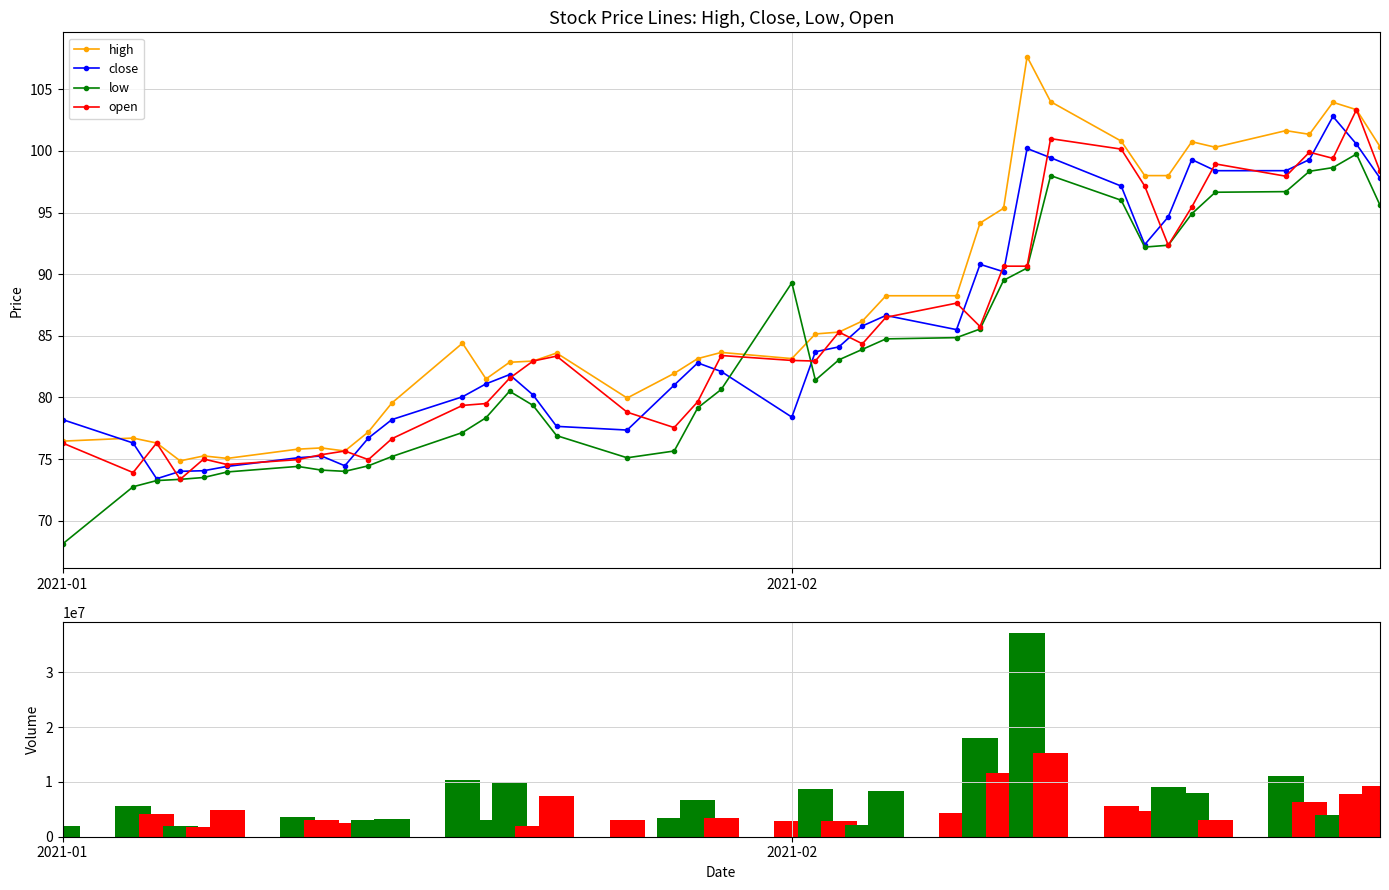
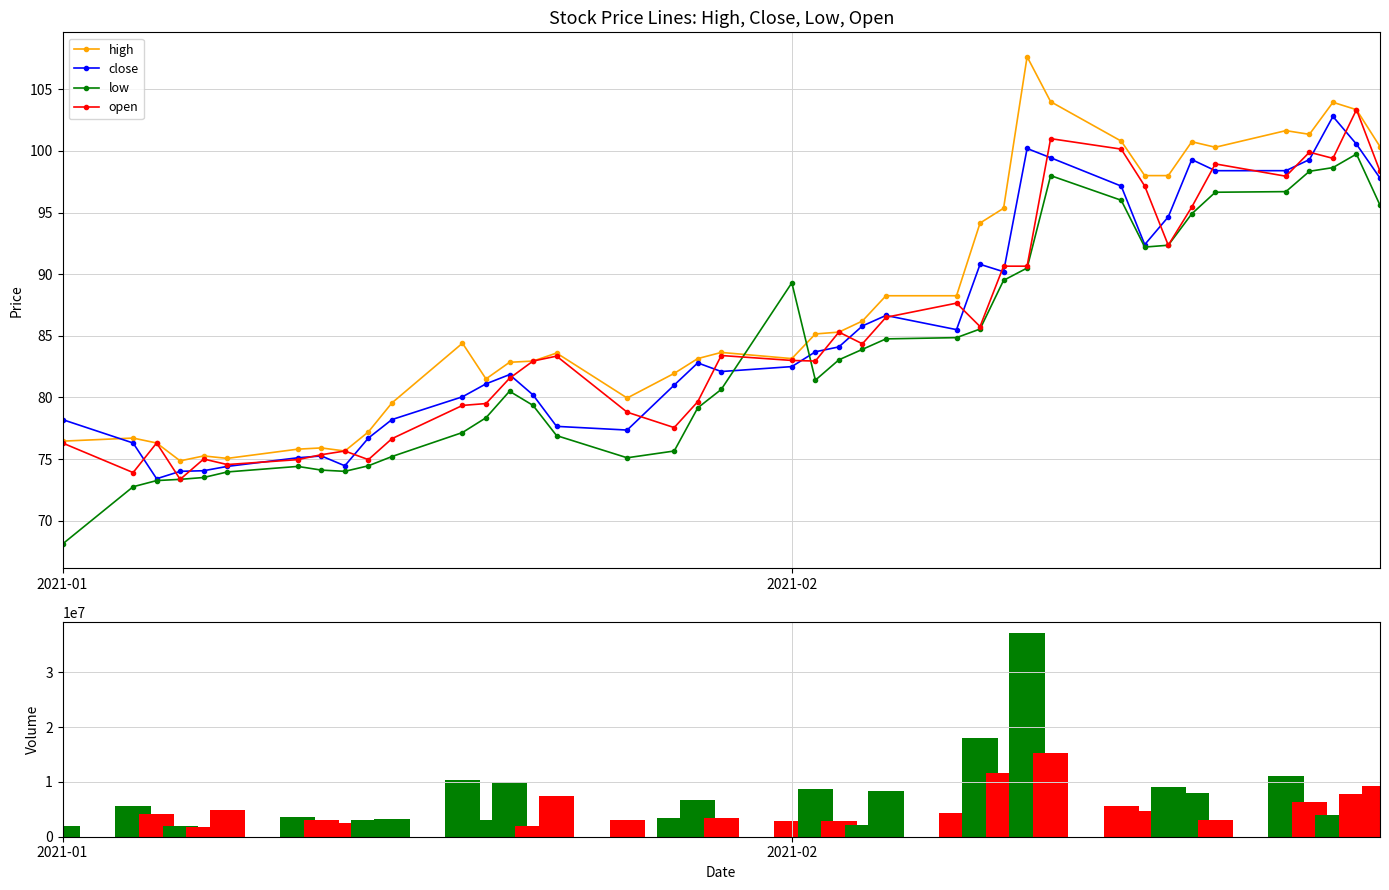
Stock Price Lines: High, Close, Low, Open, close, 2021-02: 78.4 -> 82.5
